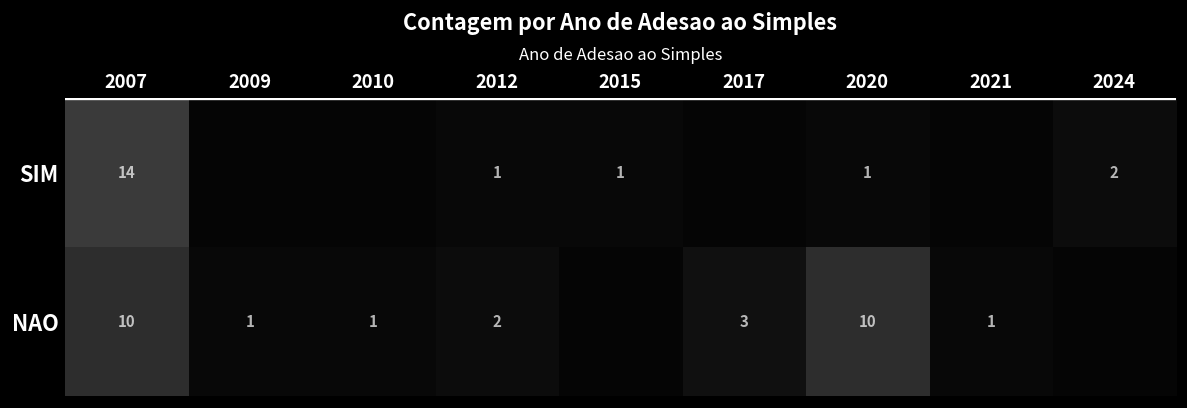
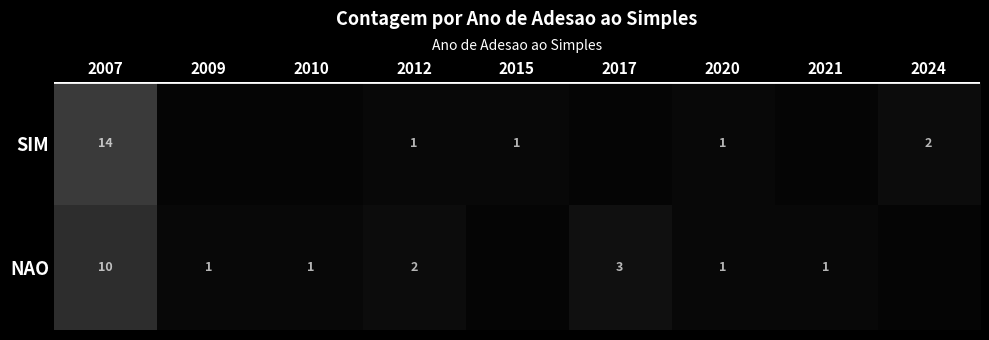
NAO, 2020: 10 -> 1
